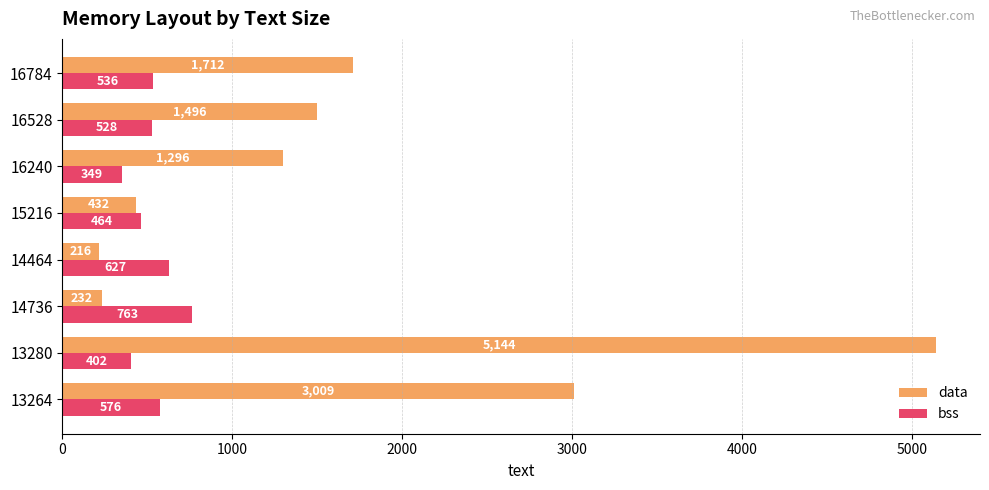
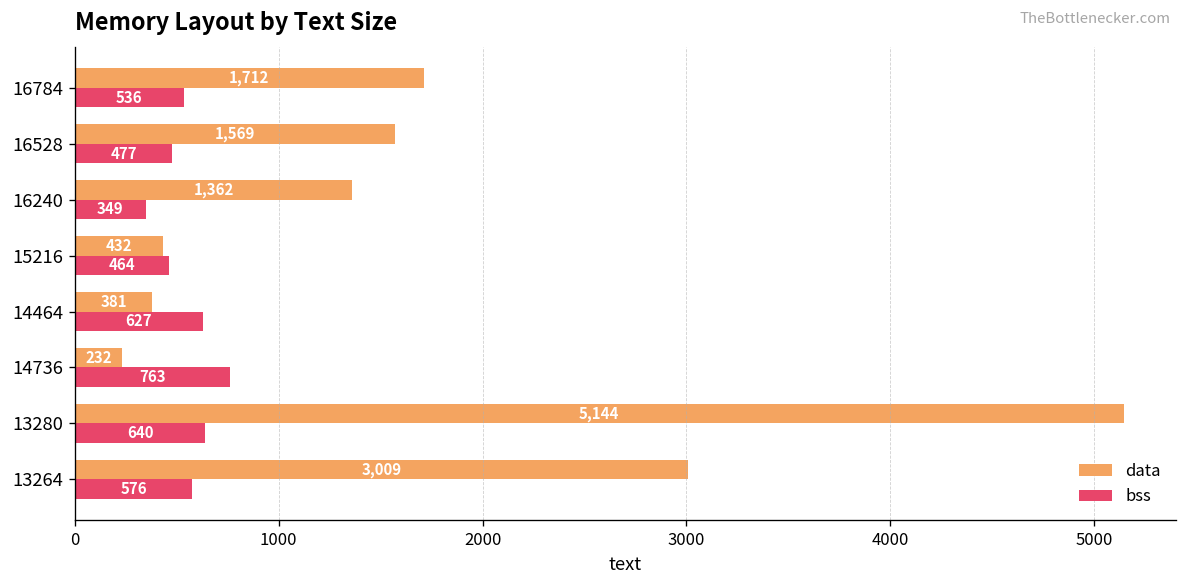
data, 16528: 1,496 -> 1,569
bss, 16528: 528 -> 477
data, 16240: 1,296 -> 1,362
data, 14464: 216 -> 381
bss, 13280: 402 -> 640
